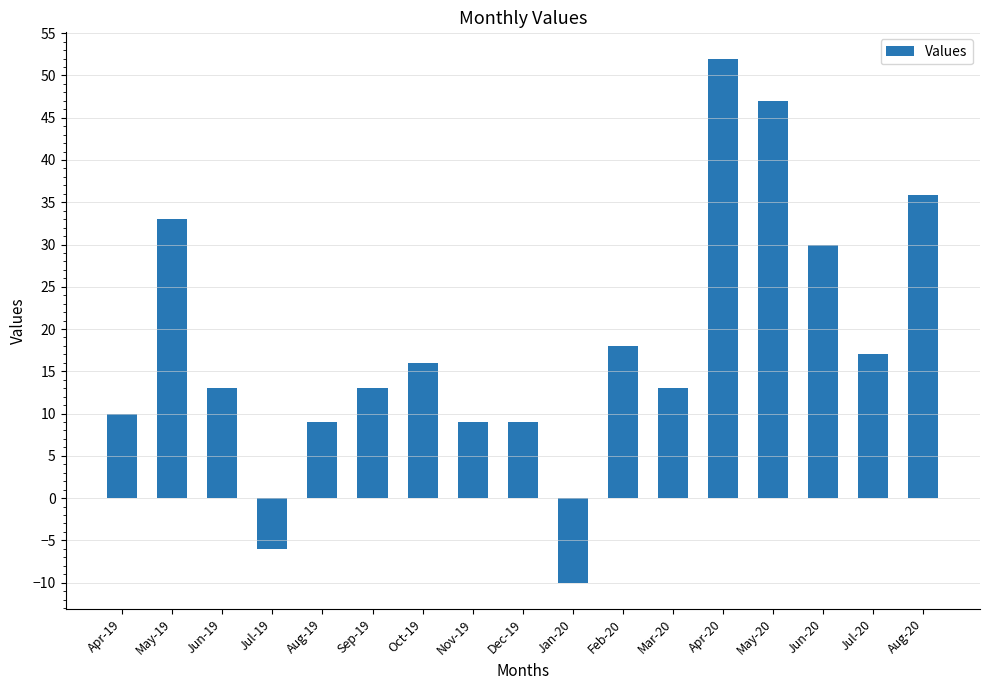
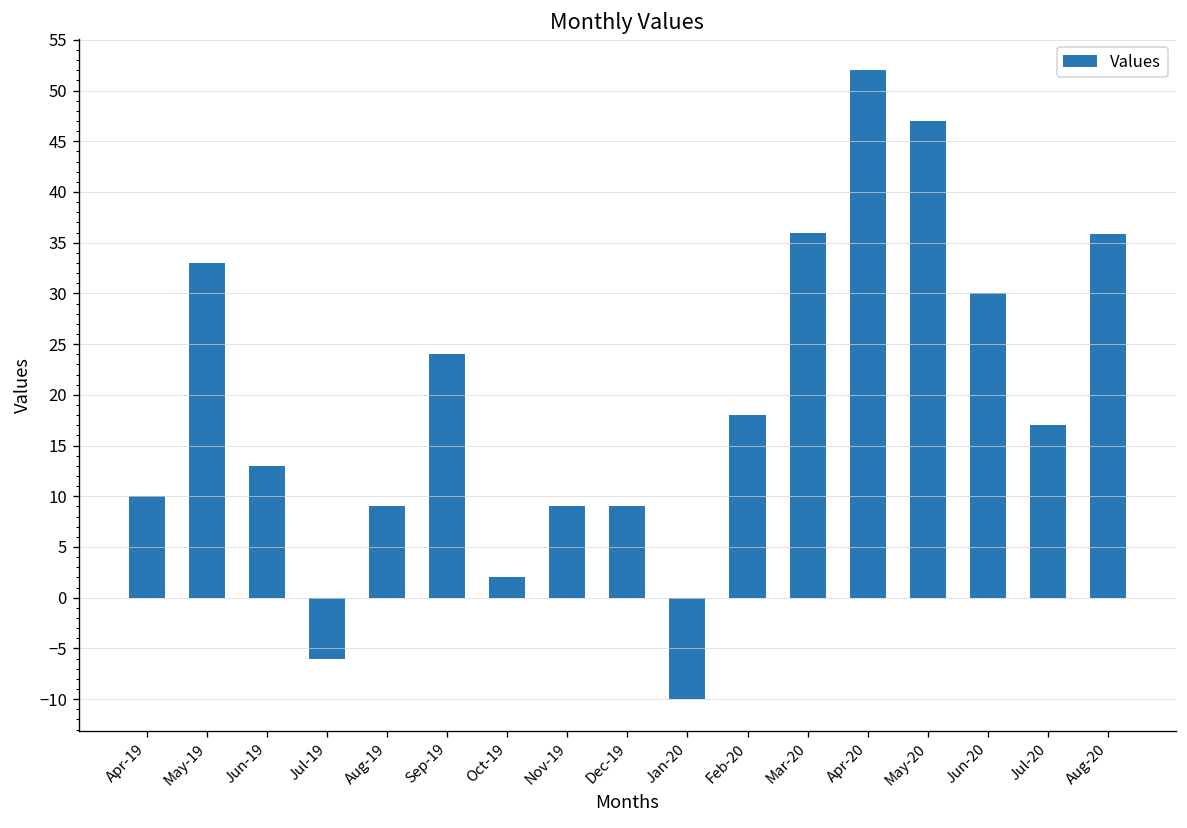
Sep-19: 13 -> 24
Oct-19: 16 -> 2
Mar-20: 13 -> 36
